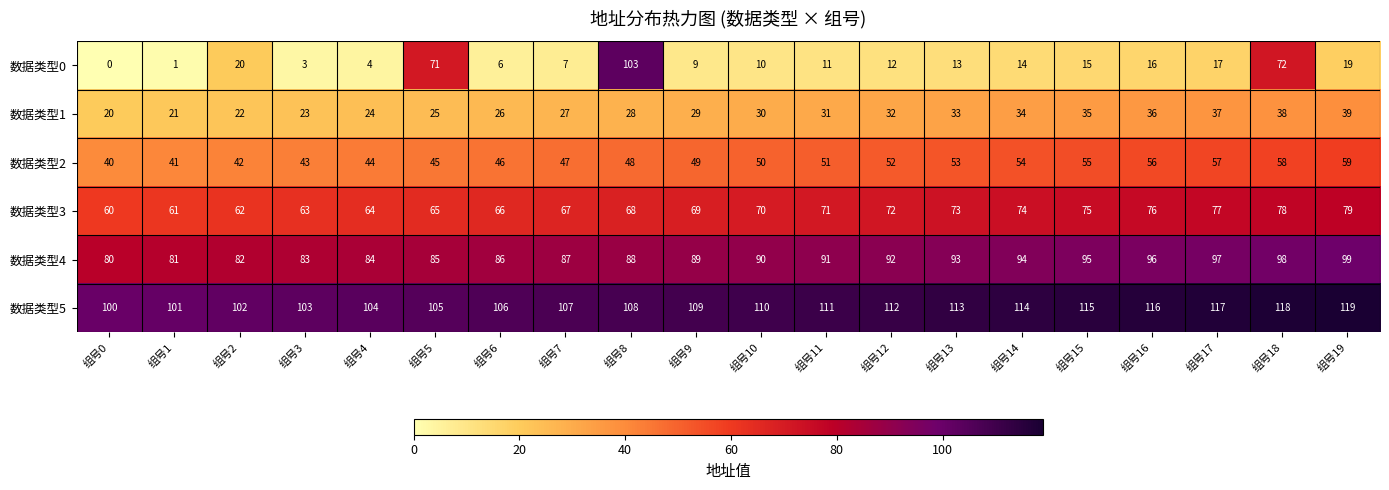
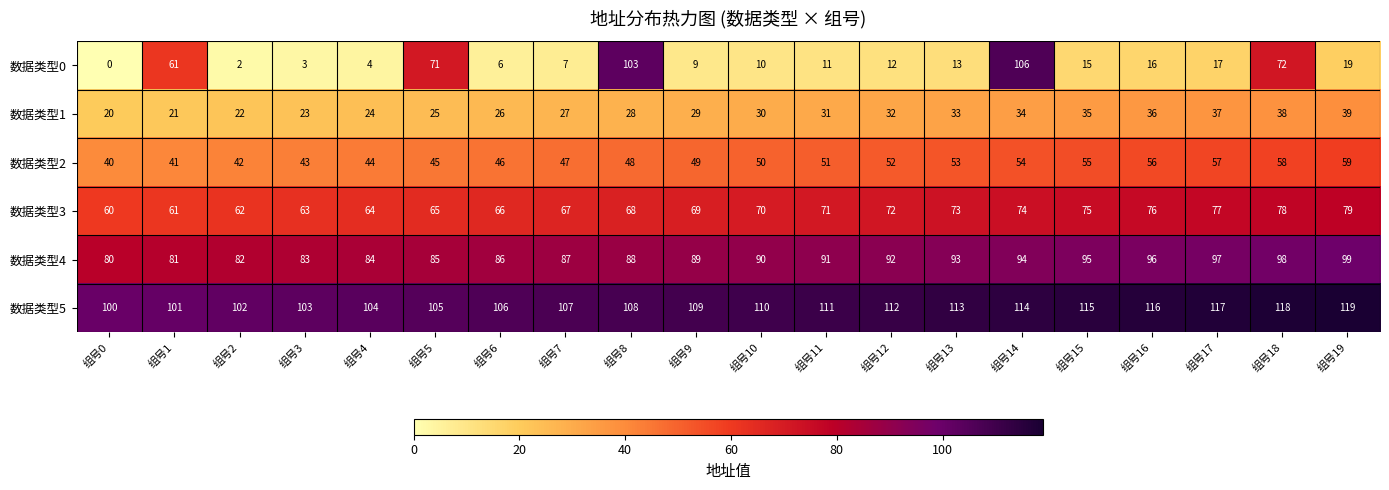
数据类型0, 组号1: 1 -> 61
数据类型0, 组号2: 20 -> 2
数据类型0, 组号14: 14 -> 106
